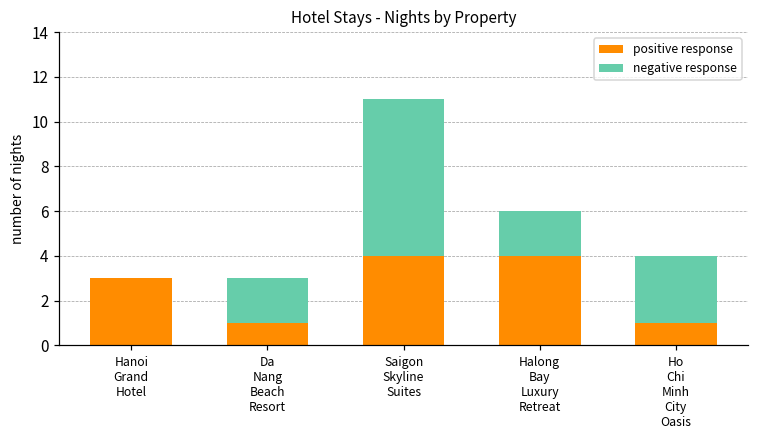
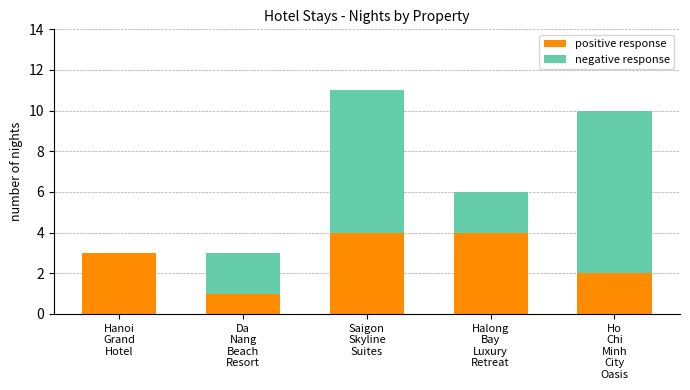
positive response, Ho Chi Minh City Oasis: 1 -> 2
negative response, Ho Chi Minh City Oasis: 3 -> 8
